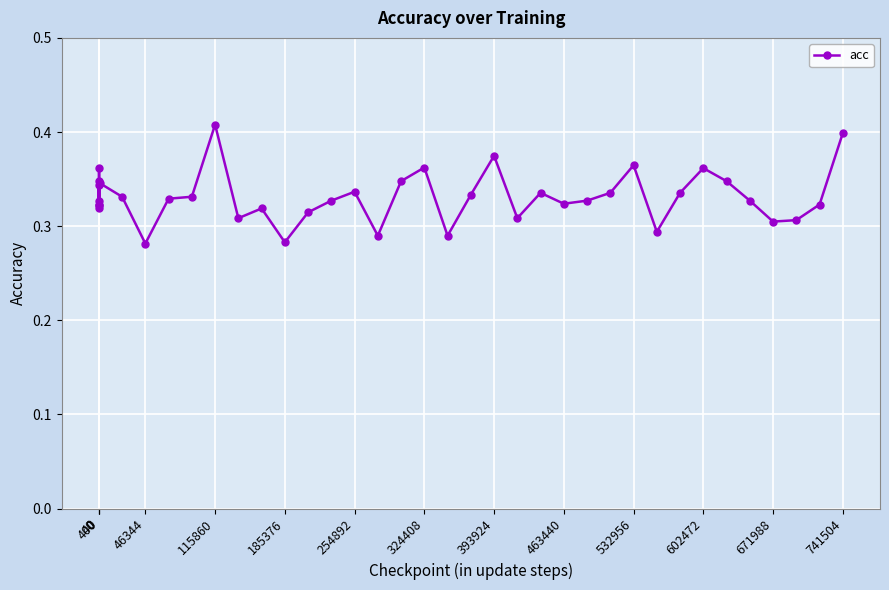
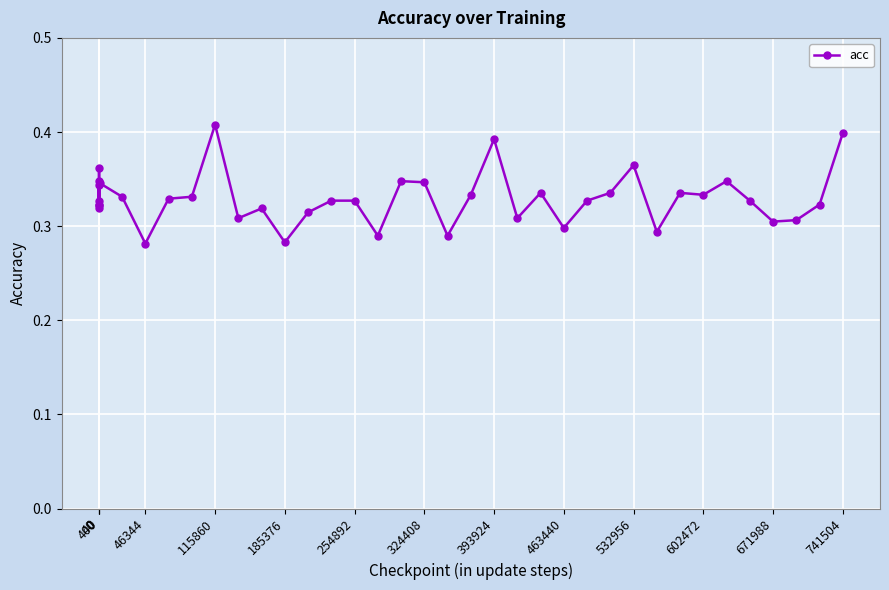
254892: 0.34 -> 0.33
324408: 0.36 -> 0.35
393924: 0.37 -> 0.39
463440: 0.32 -> 0.30
602472: 0.36 -> 0.33
